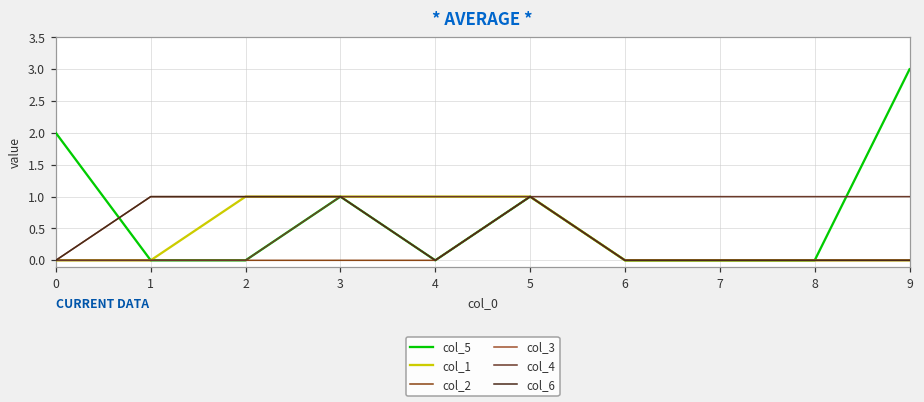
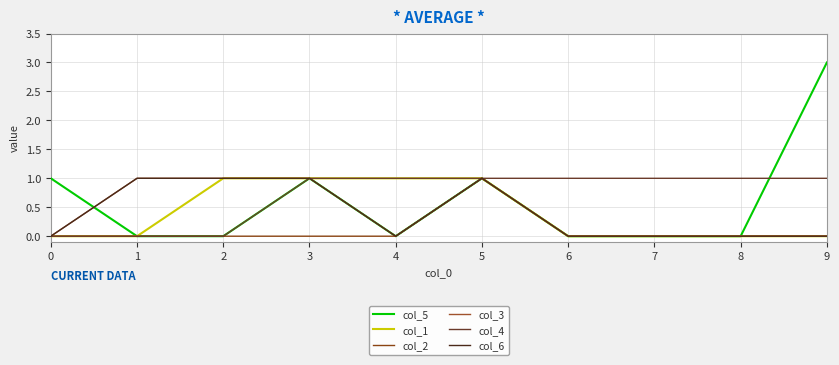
col_5, 0: 2 -> 1
